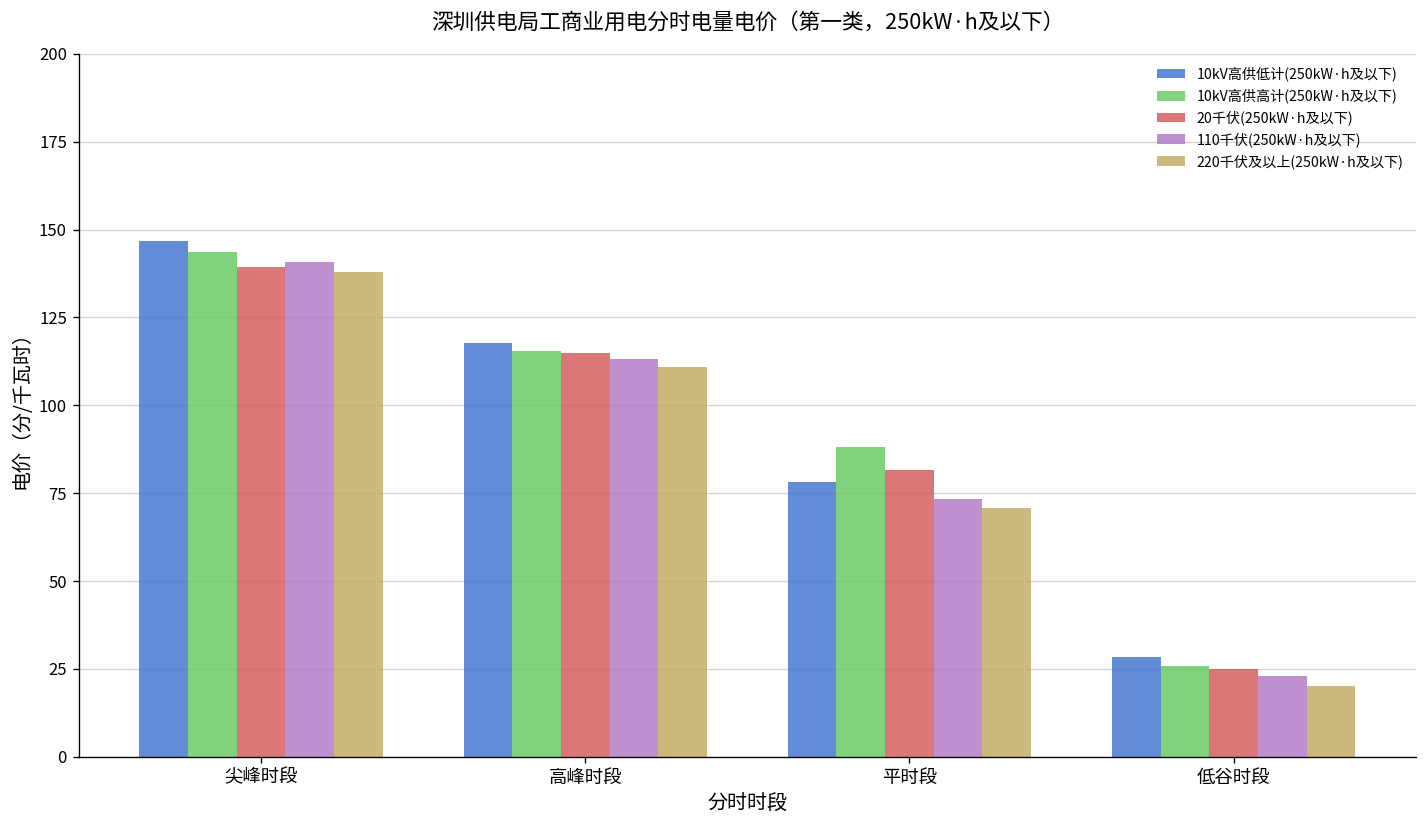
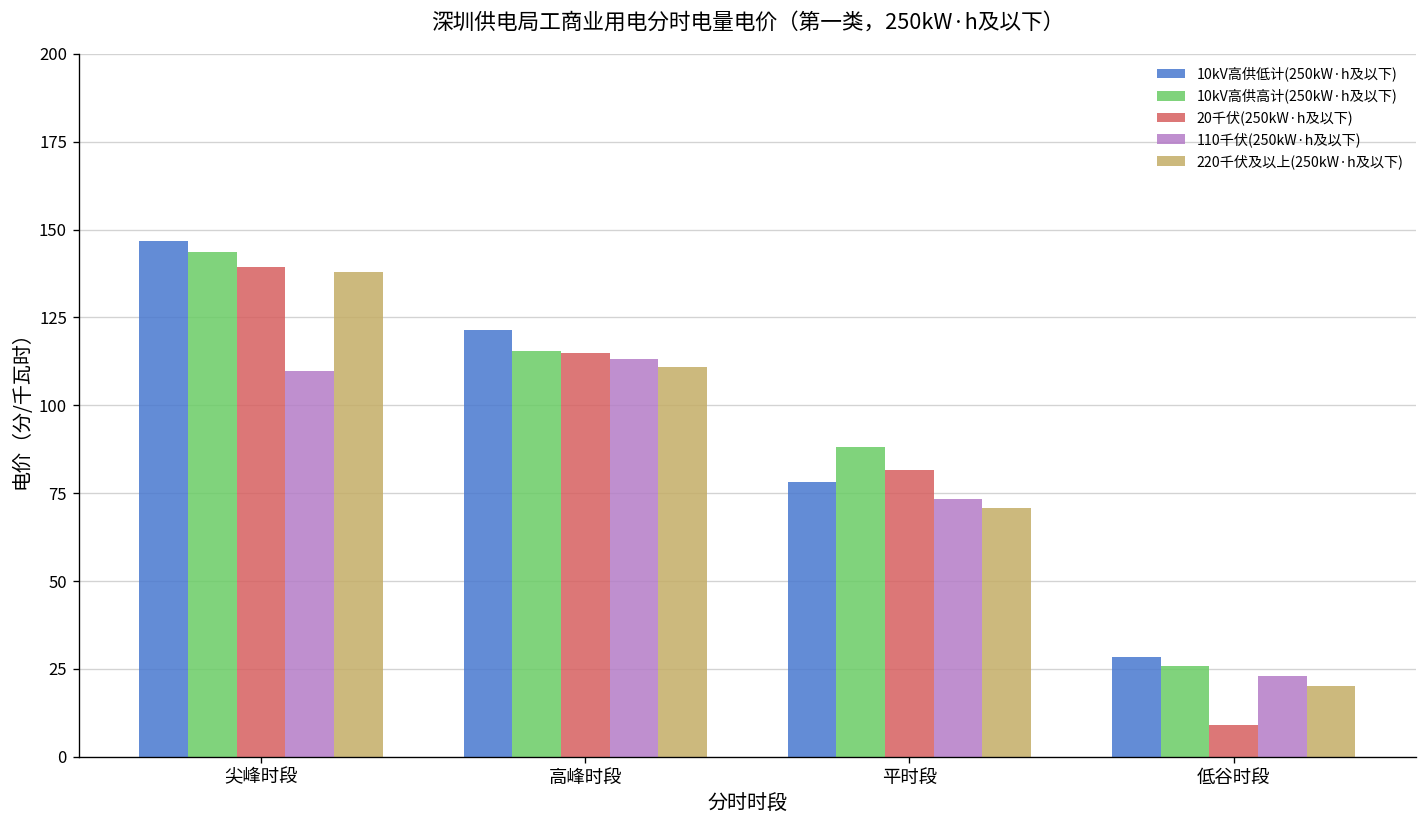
110千伏(250kW·h及以下), 尖峰时段: 141 -> 110
10kV高供低计(250kW·h及以下), 高峰时段: 118 -> 121
20千伏(250kW·h及以下), 低谷时段: 25 -> 9
